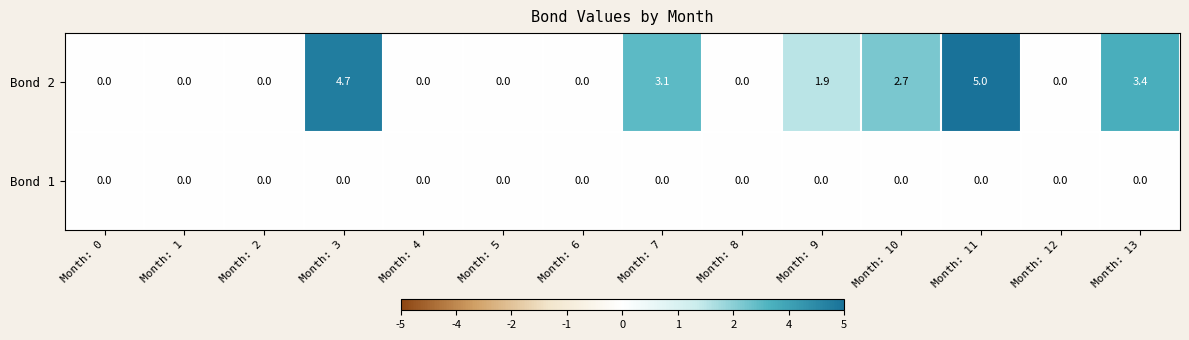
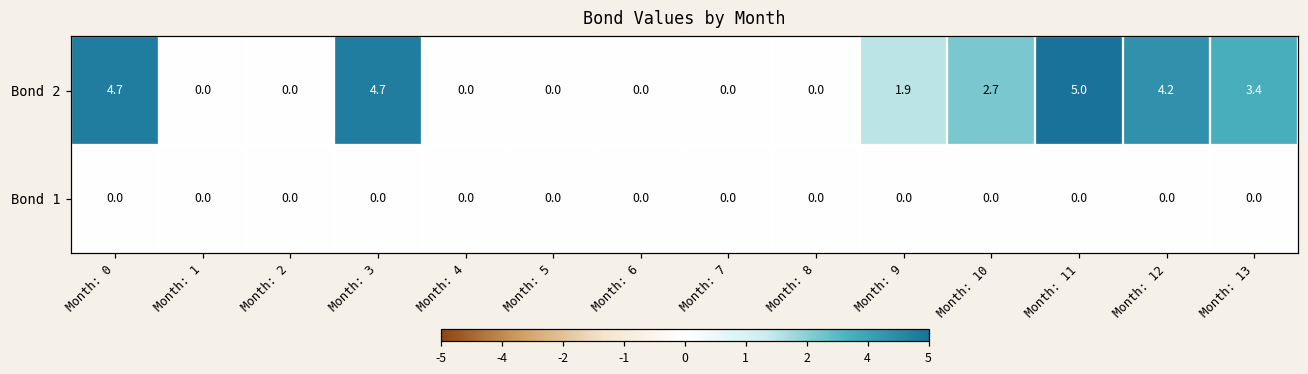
Bond 2, Month: 0: 0.0 -> 4.7
Bond 2, Month: 7: 3.1 -> 0.0
Bond 2, Month: 12: 0.0 -> 4.2
